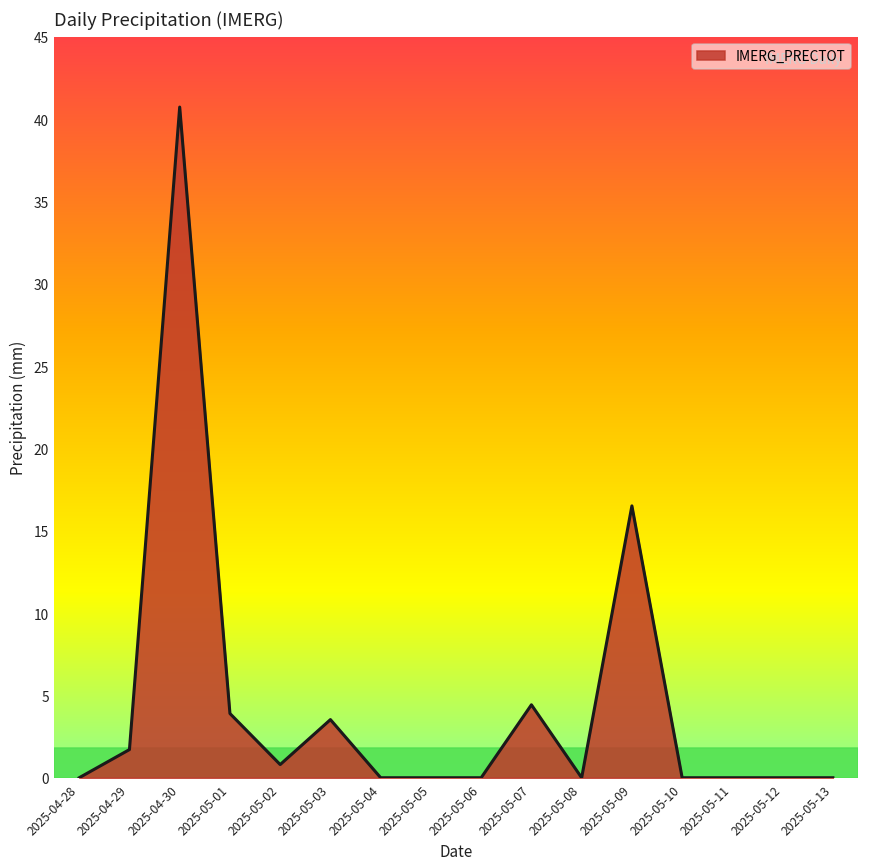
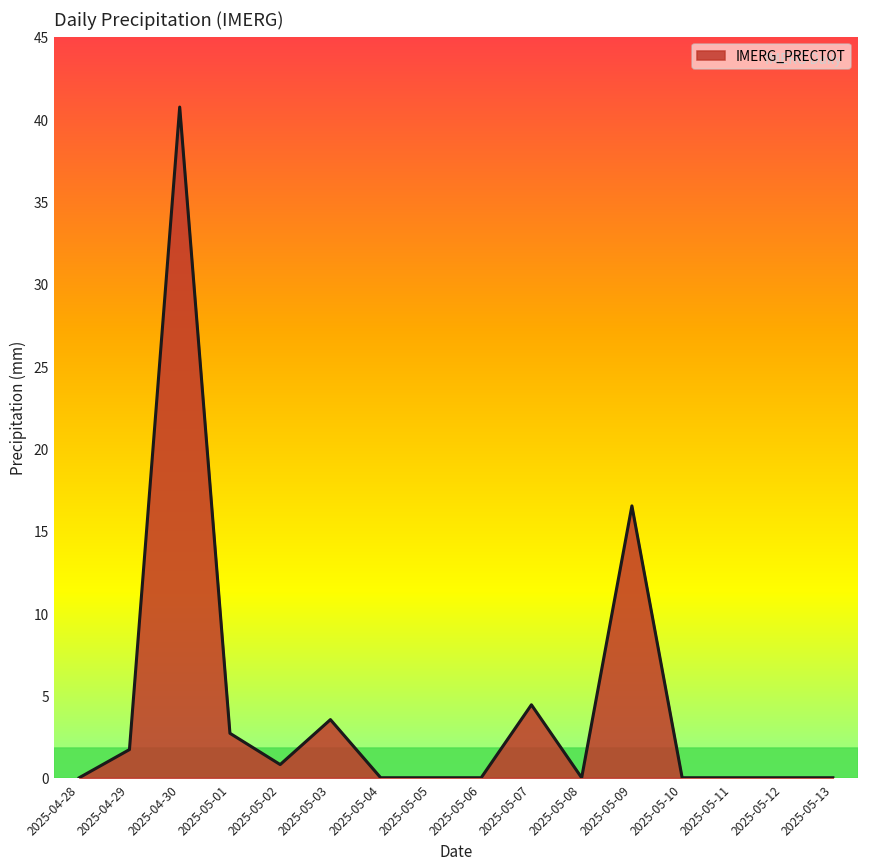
2025-05-01: 3.9 -> 2.7
